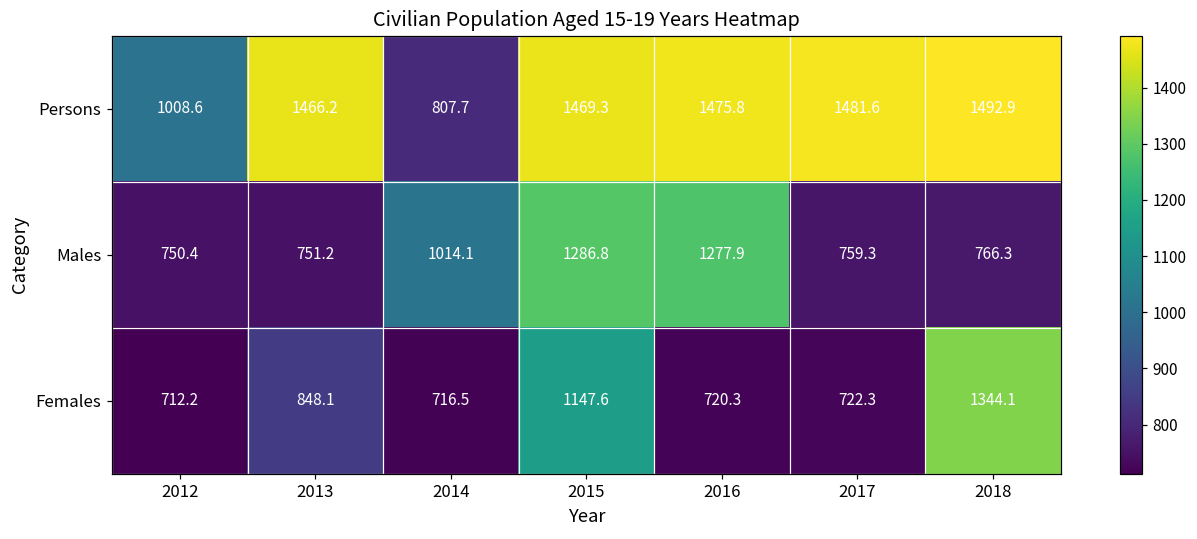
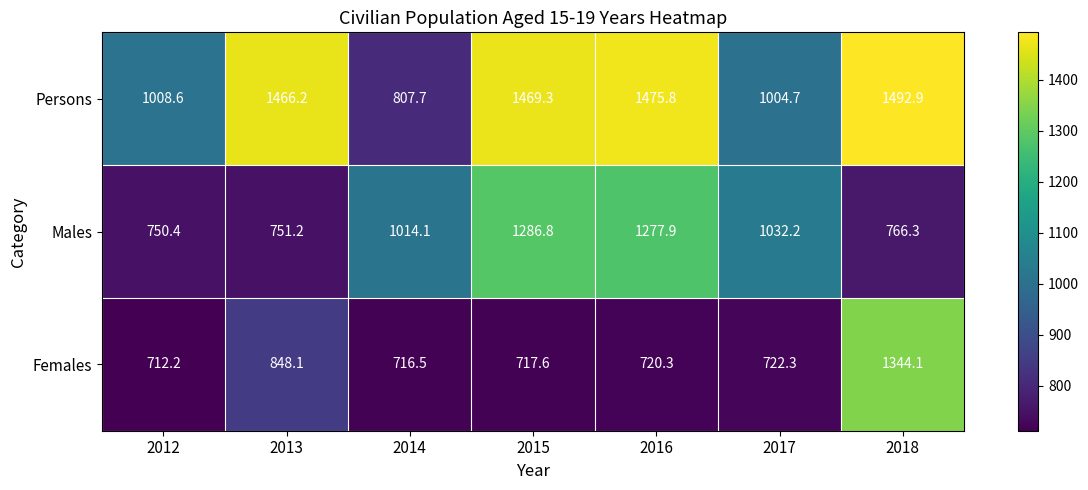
Persons, 2017: 1481.6 -> 1004.7
Males, 2017: 759.3 -> 1032.2
Females, 2015: 1147.6 -> 717.6
